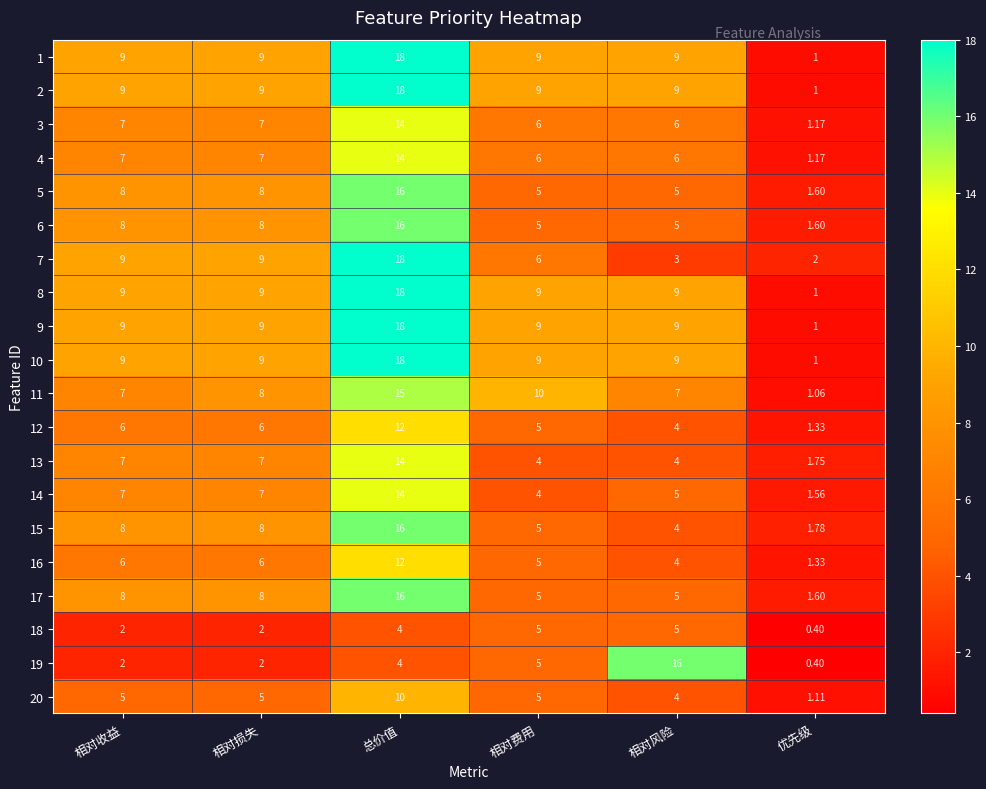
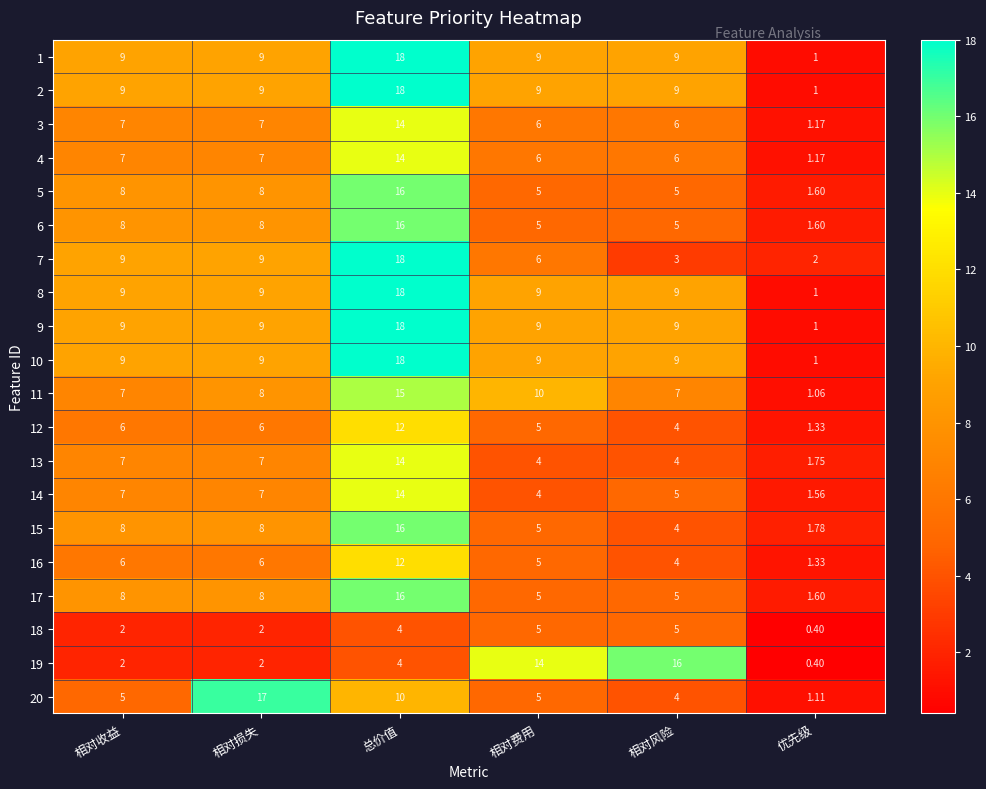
19, 相对费用: 5 -> 14
20, 相对损失: 5 -> 17
